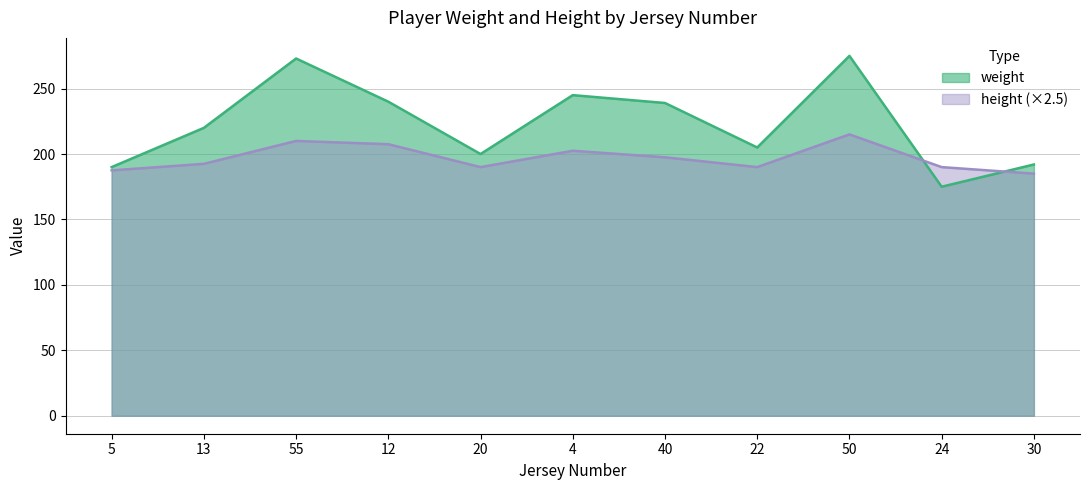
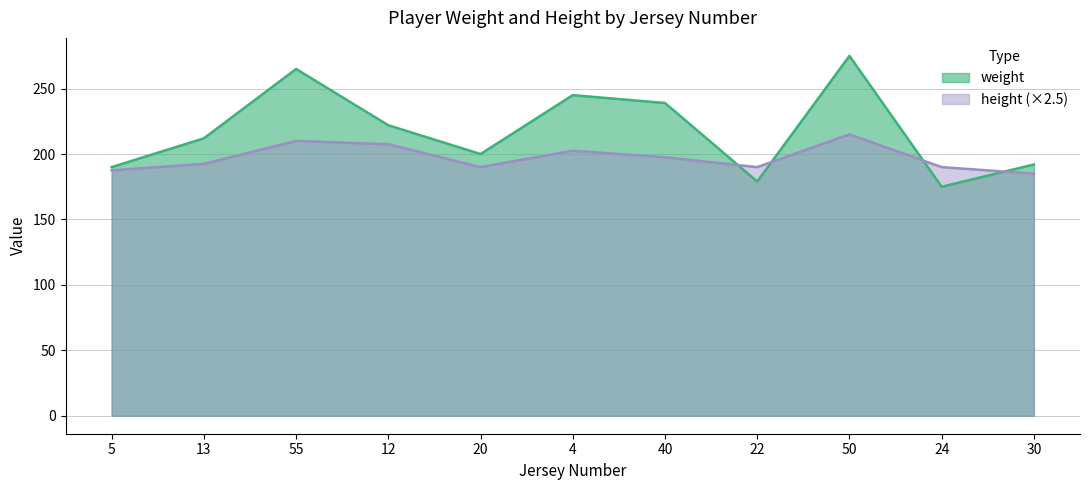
weight, 13: 220 -> 212
weight, 55: 273 -> 265
weight, 12: 240 -> 222
weight, 22: 205 -> 179
